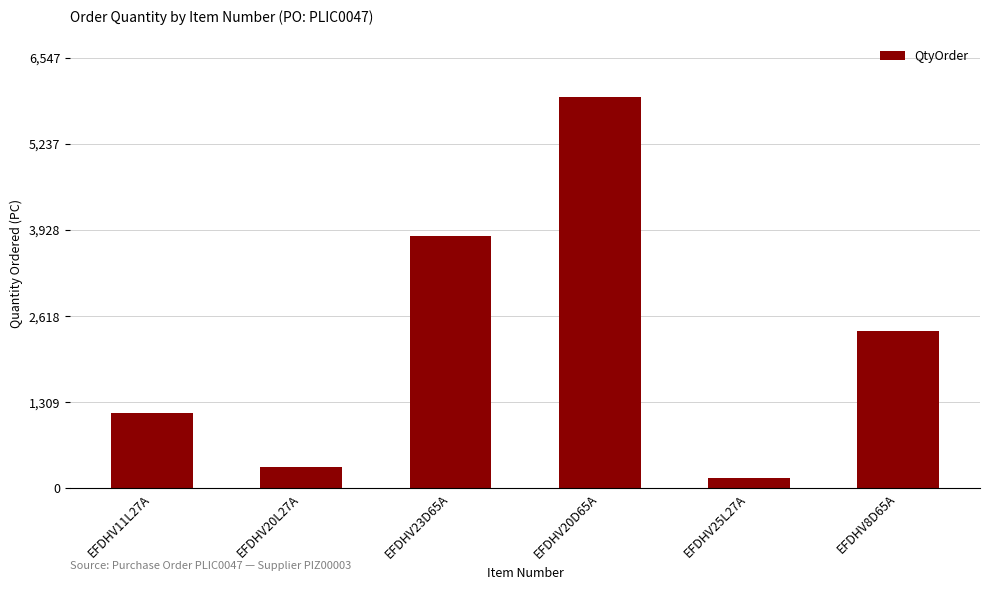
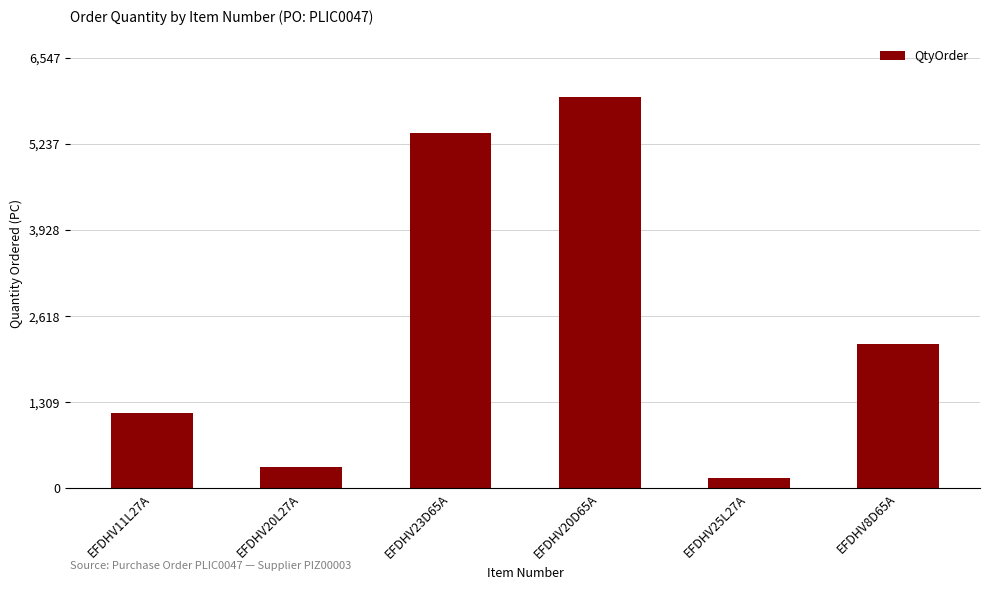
EFDHV23D65A: 3,800 -> 5,400
EFDHV8D65A: 2,400 -> 2,200
